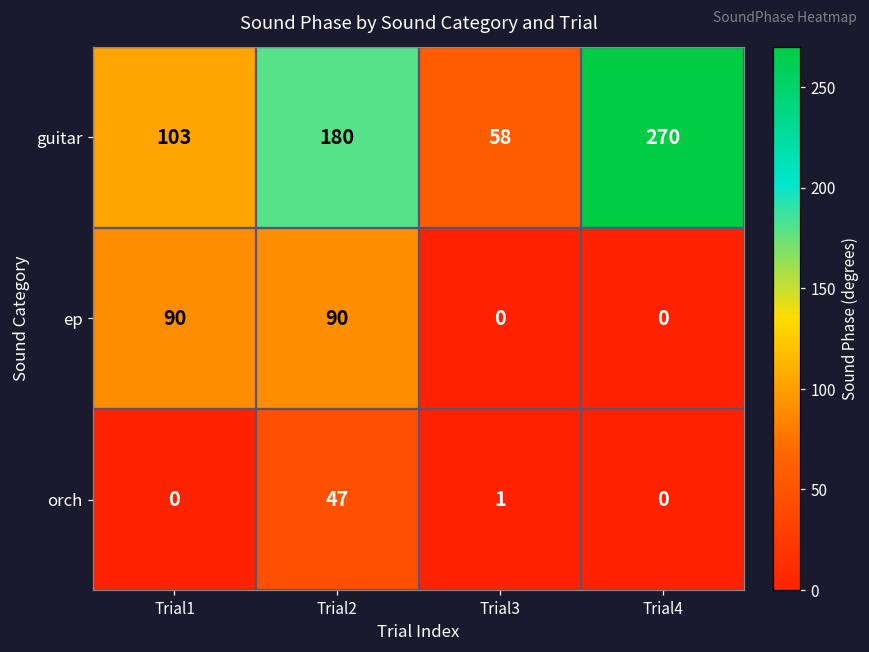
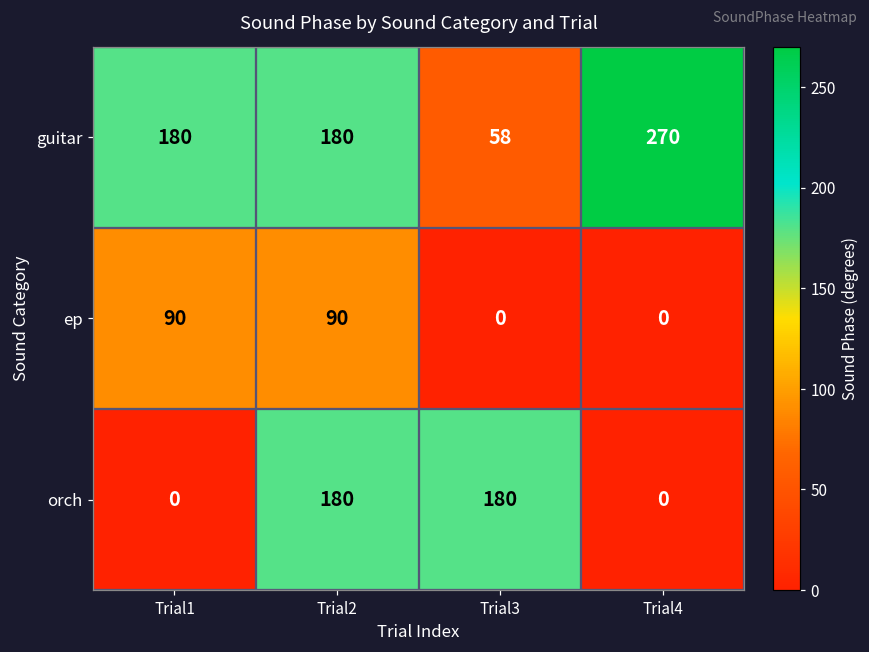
guitar, Trial1: 103 -> 180
orch, Trial2: 47 -> 180
orch, Trial3: 1 -> 180
